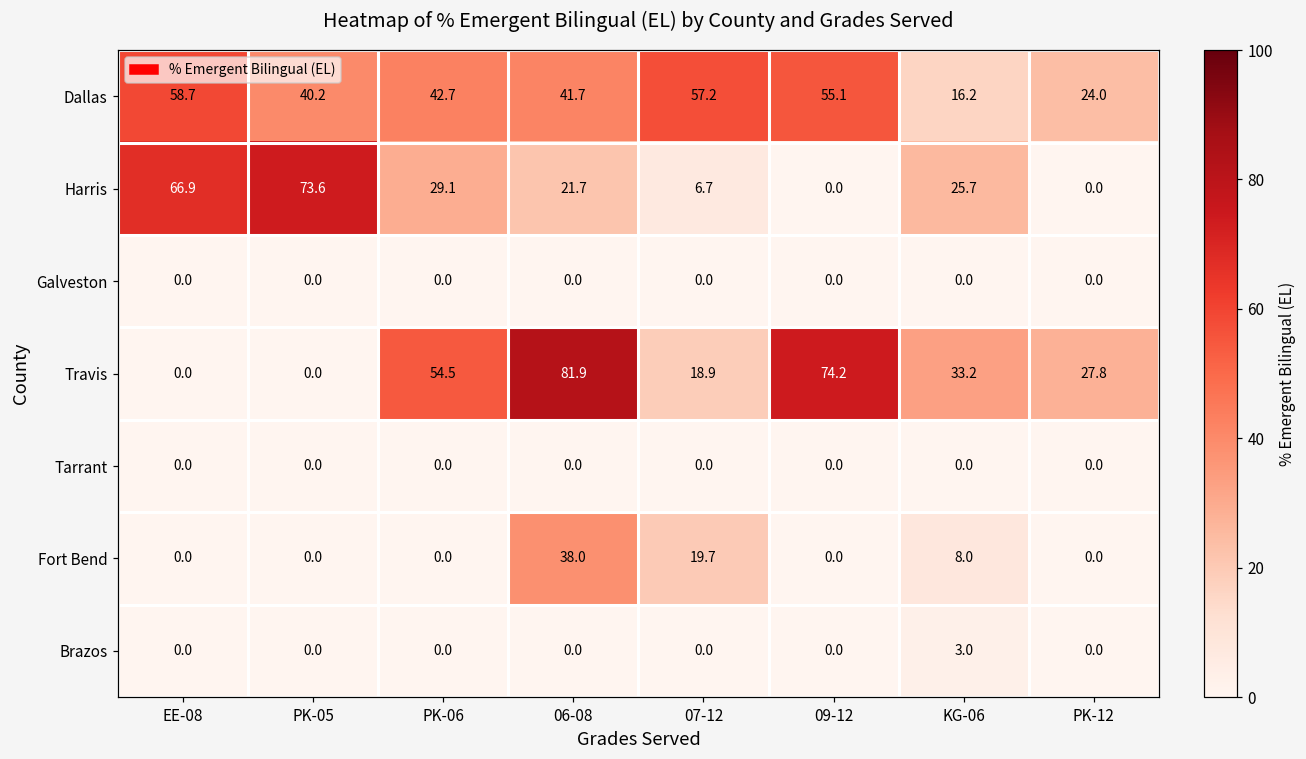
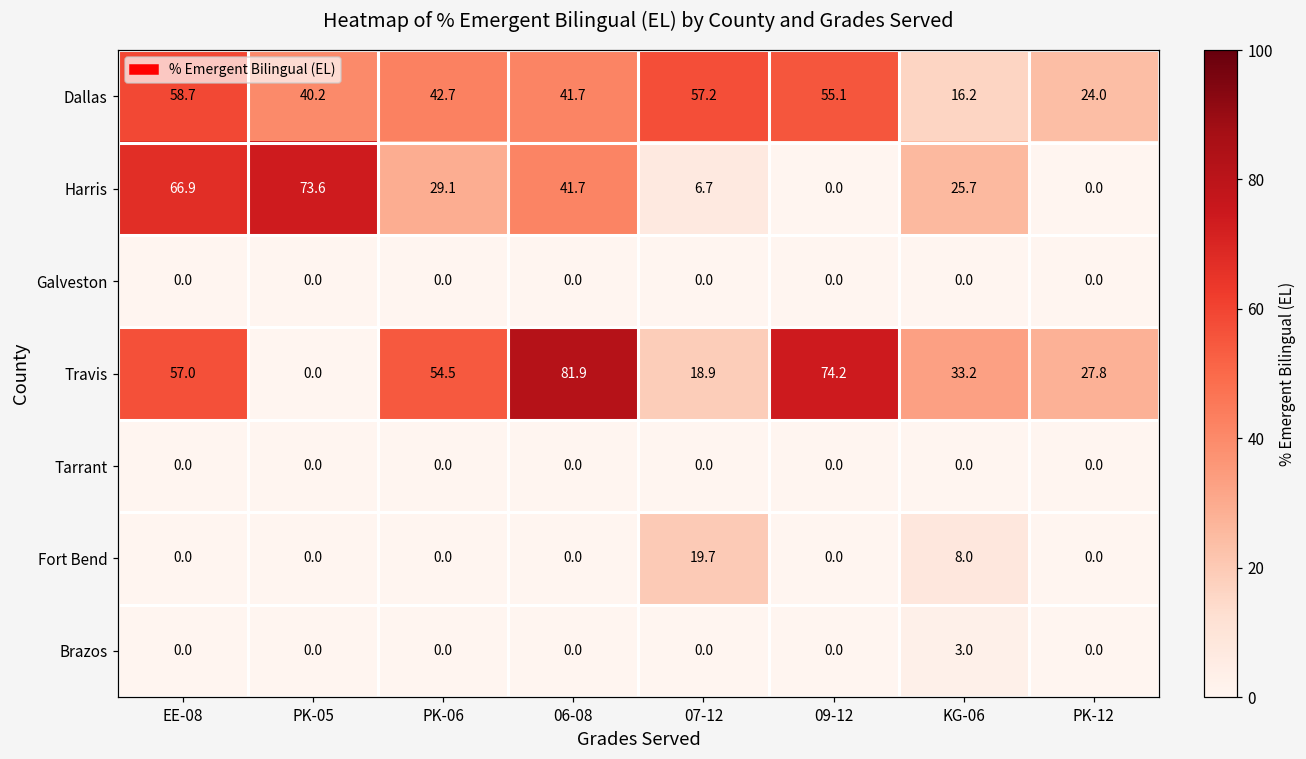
Harris, 06-08: 21.7 -> 41.7
Travis, EE-08: 0.0 -> 57.0
Fort Bend, 06-08: 38.0 -> 0.0
